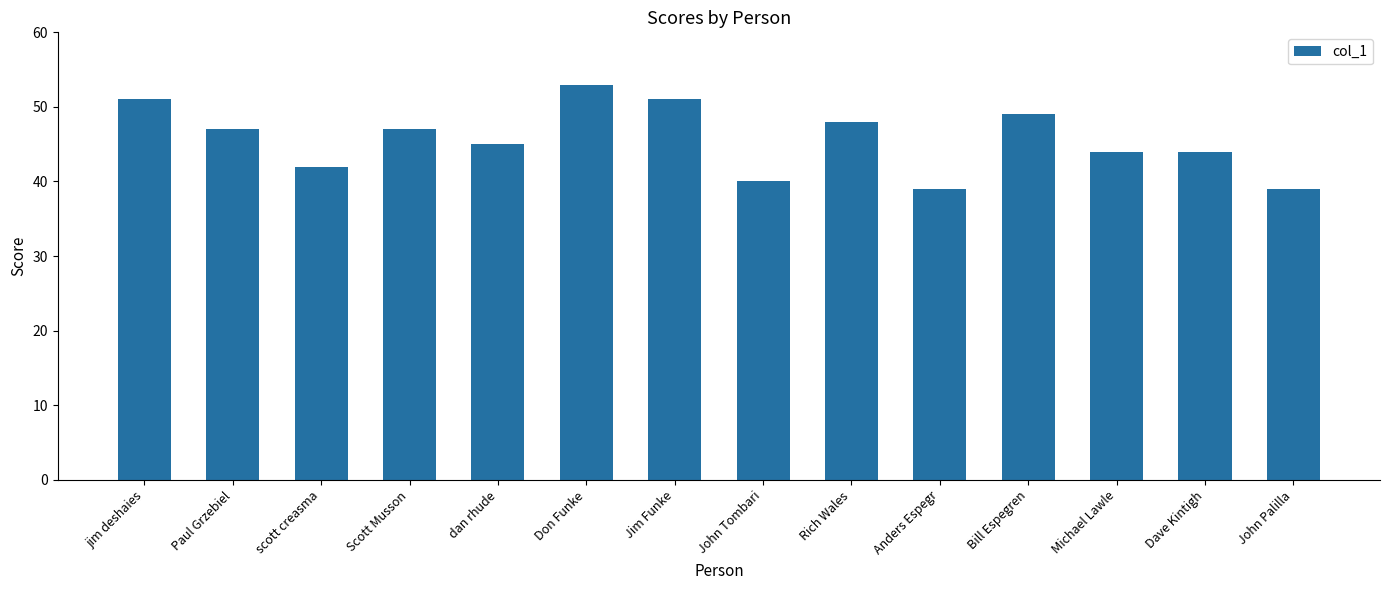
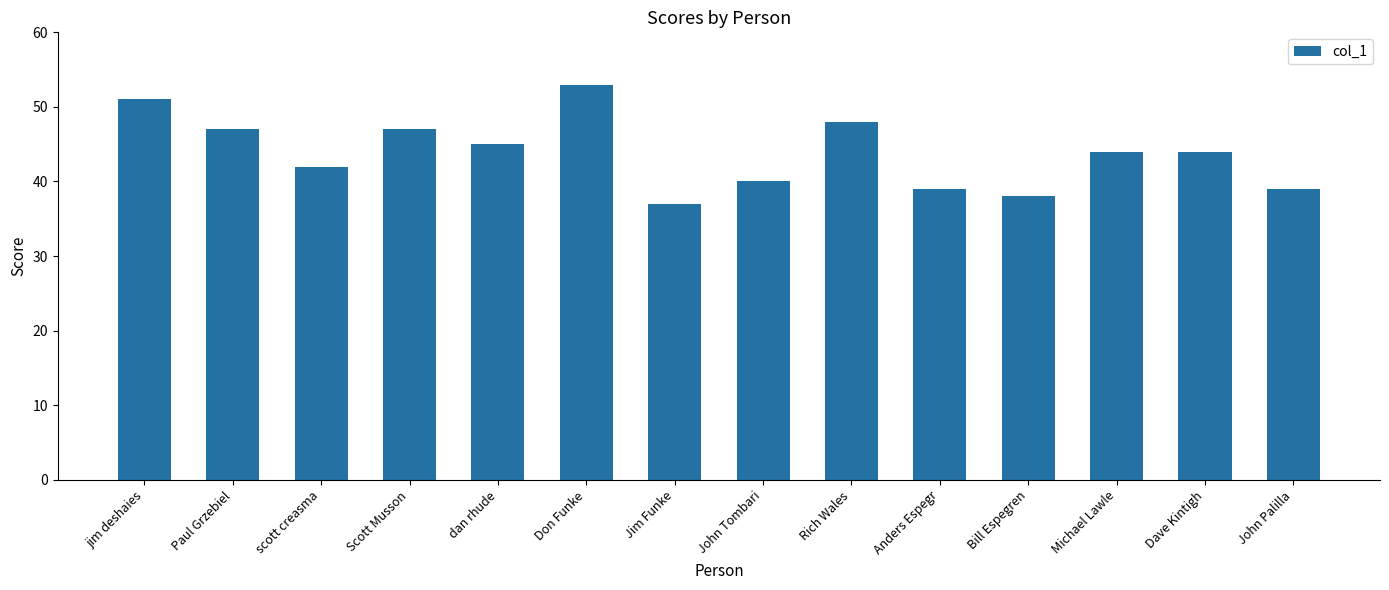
Jim Funke: 51 -> 37
Bill Espegren: 49 -> 38
